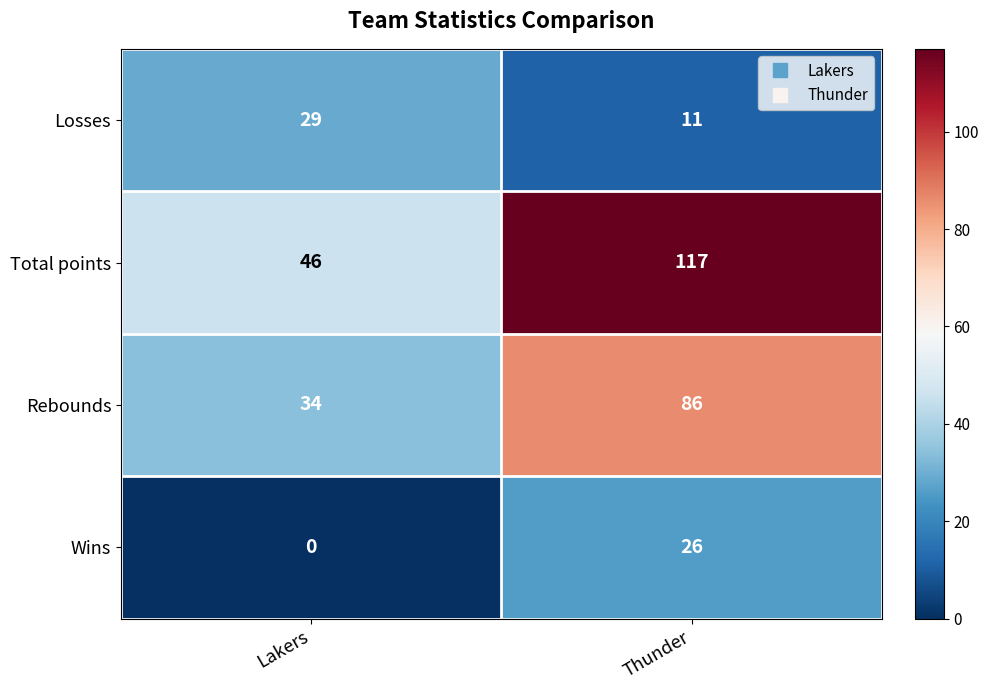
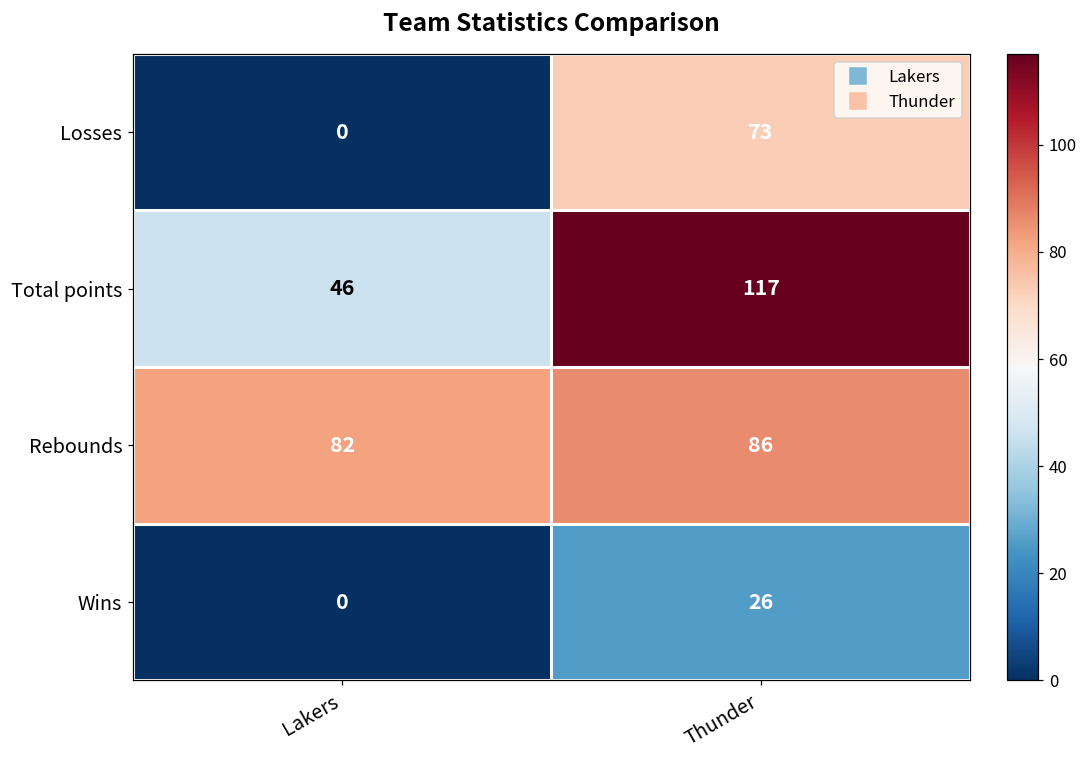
Losses, Lakers: 29 -> 0
Losses, Thunder: 11 -> 73
Rebounds, Lakers: 34 -> 82
